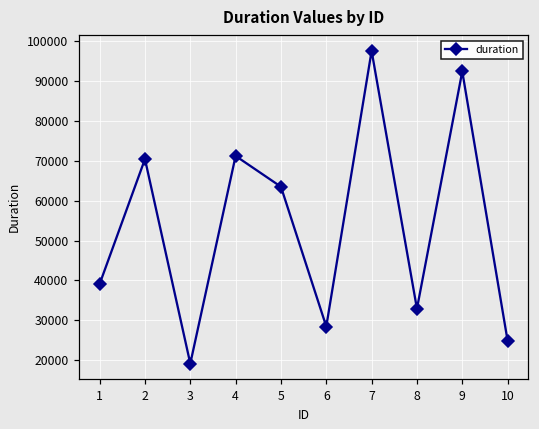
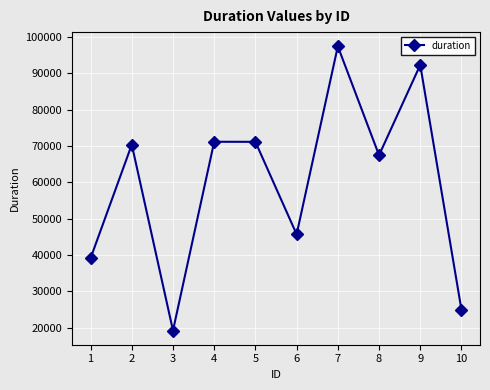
5: 63000 -> 71000
6: 28000 -> 46000
8: 33000 -> 67000
